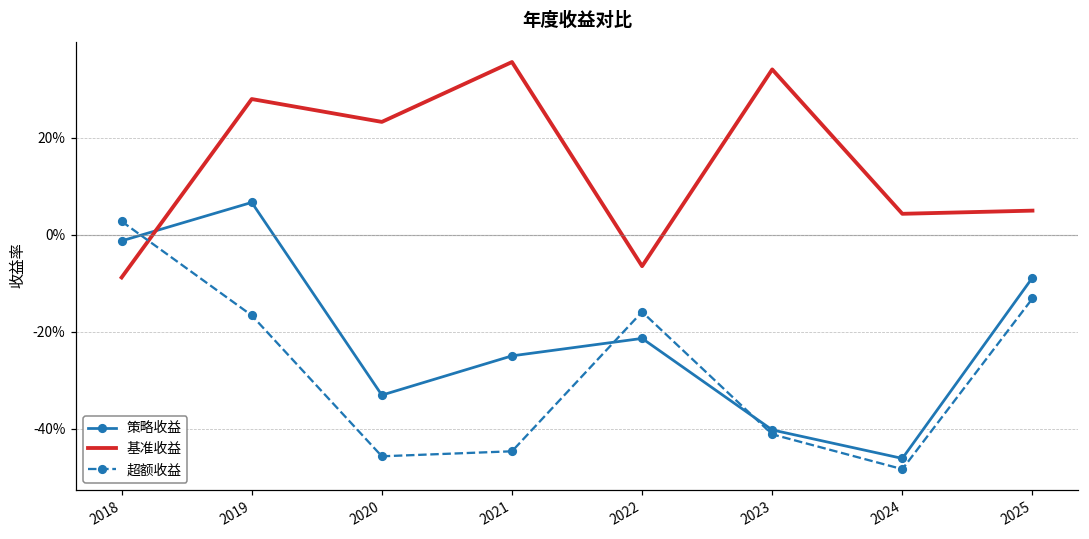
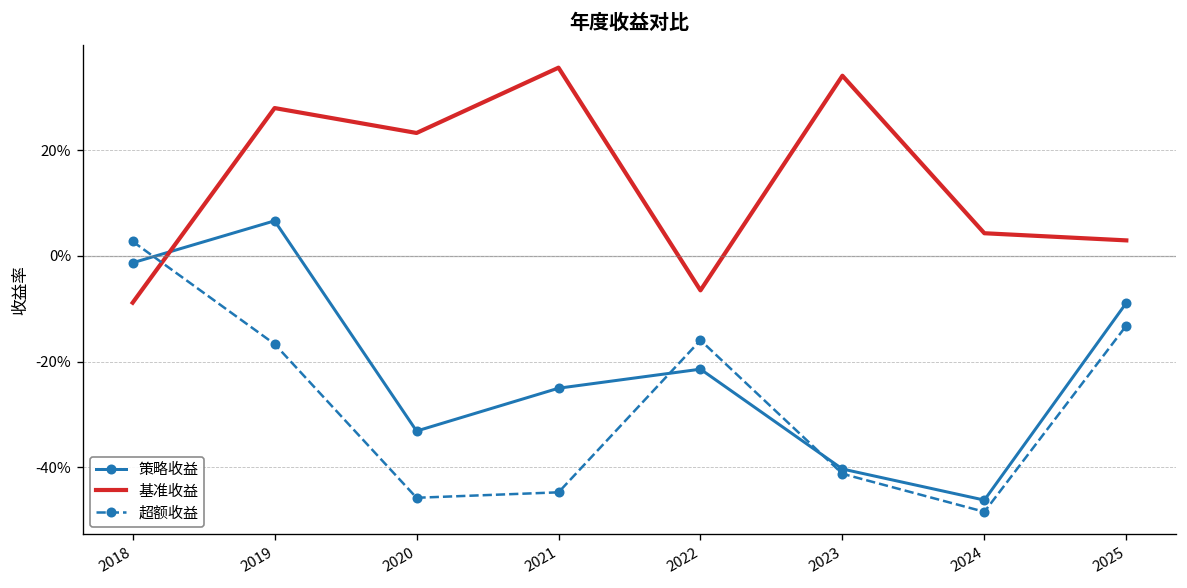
基准收益, 2025: 5% -> 3%
